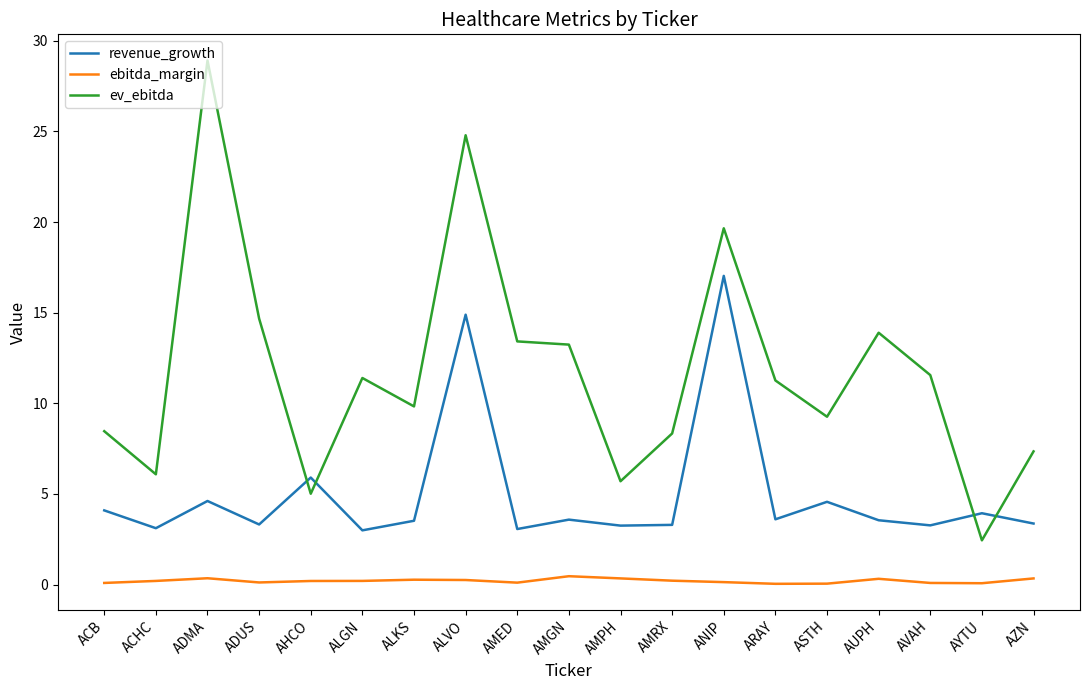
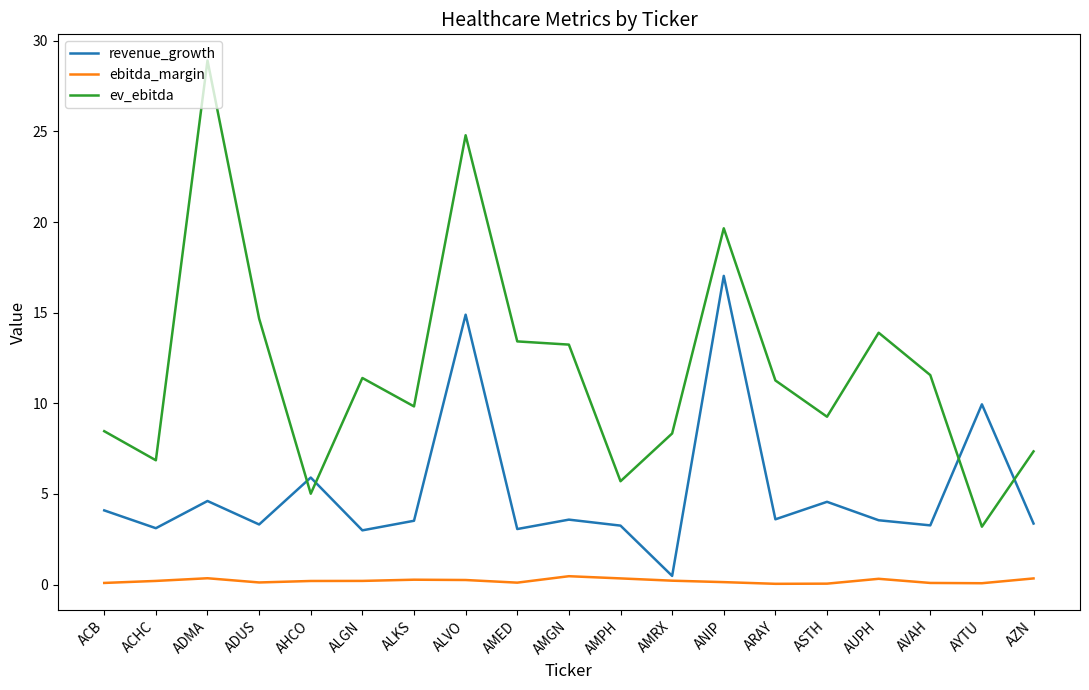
ev_ebitda, ACHC: 6.1 -> 6.9
revenue_growth, AMRX: 3.3 -> 0.5
revenue_growth, AYTU: 3.9 -> 9.9
ev_ebitda, AYTU: 2.4 -> 3.2
